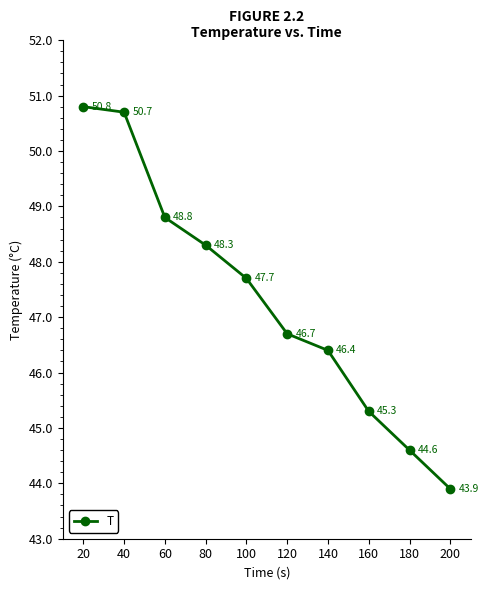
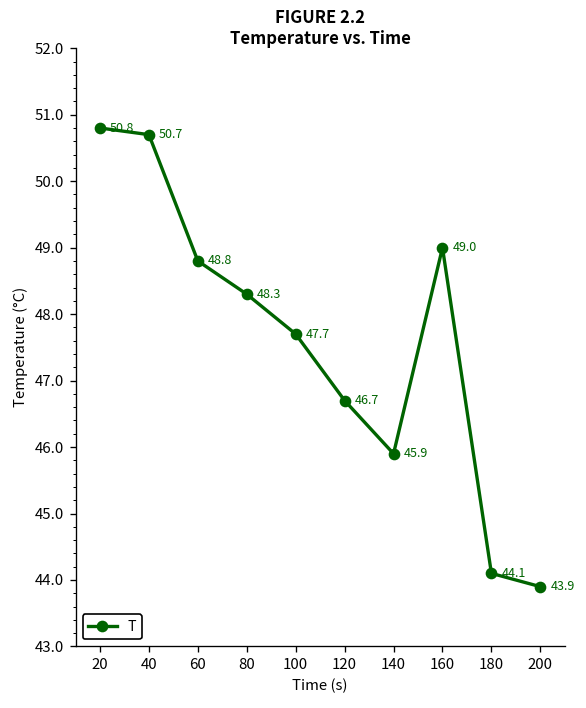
140: 46.4 -> 45.9
160: 45.3 -> 49.0
180: 44.6 -> 44.1
